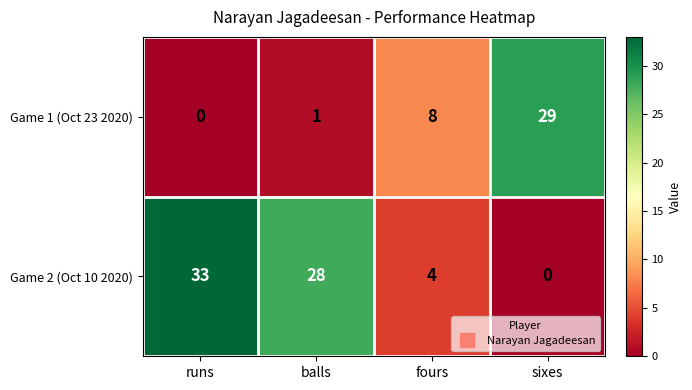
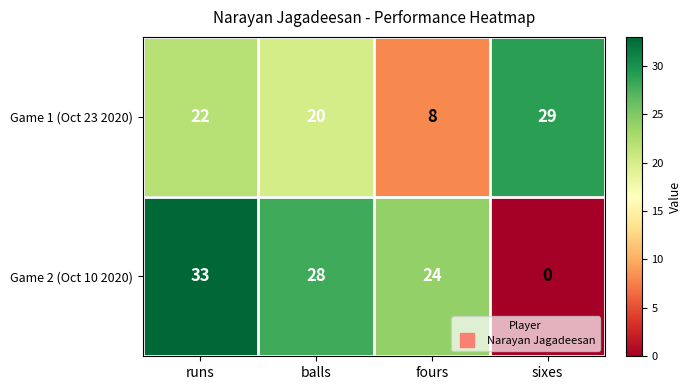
Game 1 (Oct 23 2020), runs: 0 -> 22
Game 1 (Oct 23 2020), balls: 1 -> 20
Game 2 (Oct 10 2020), fours: 4 -> 24
